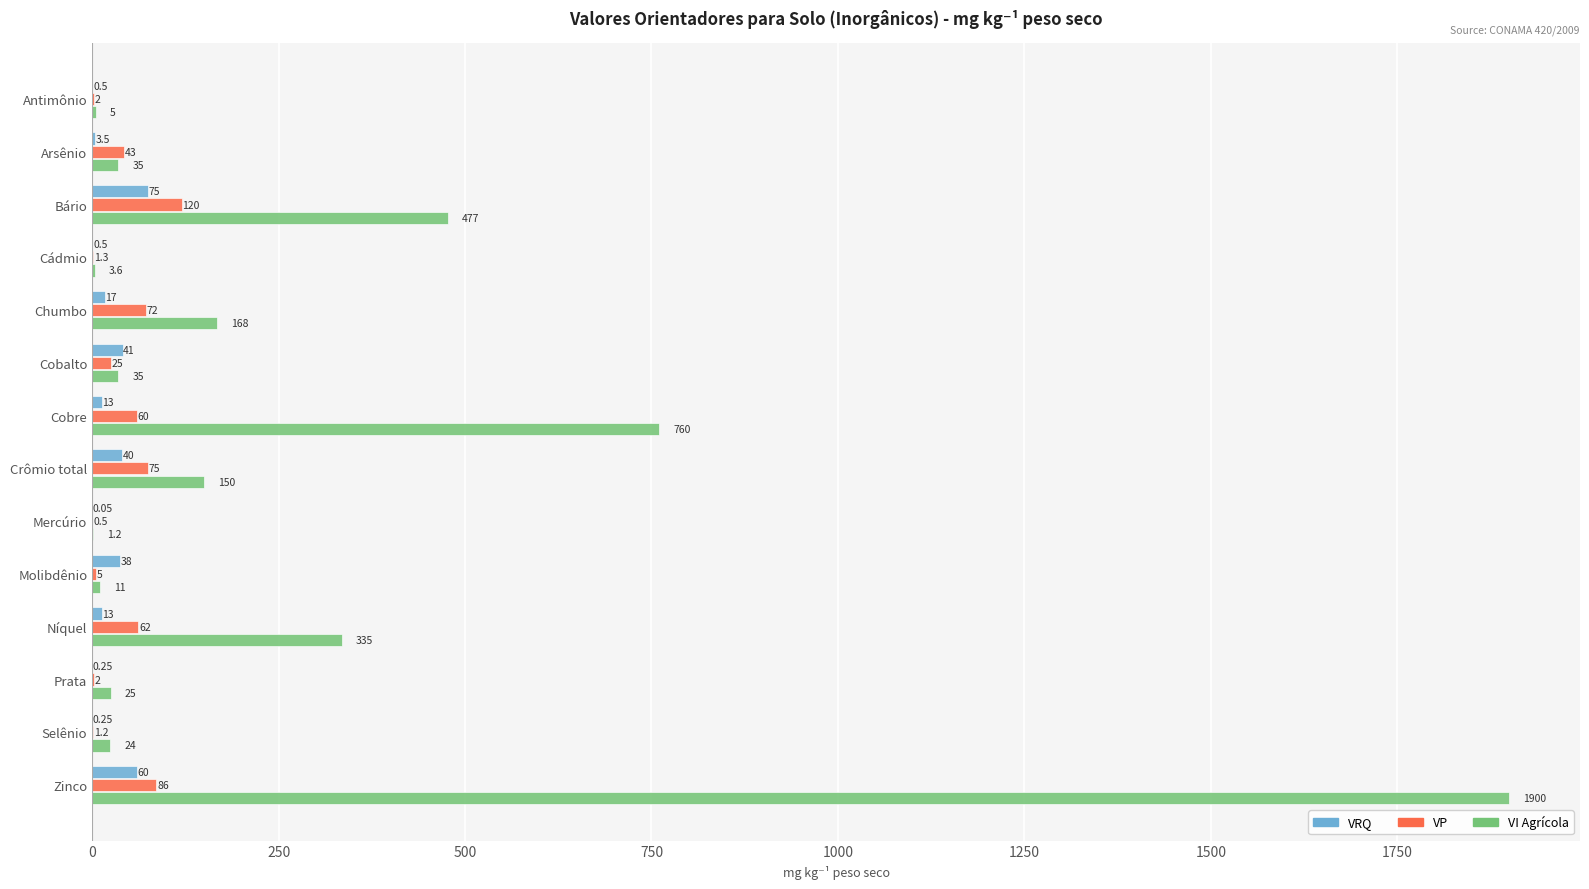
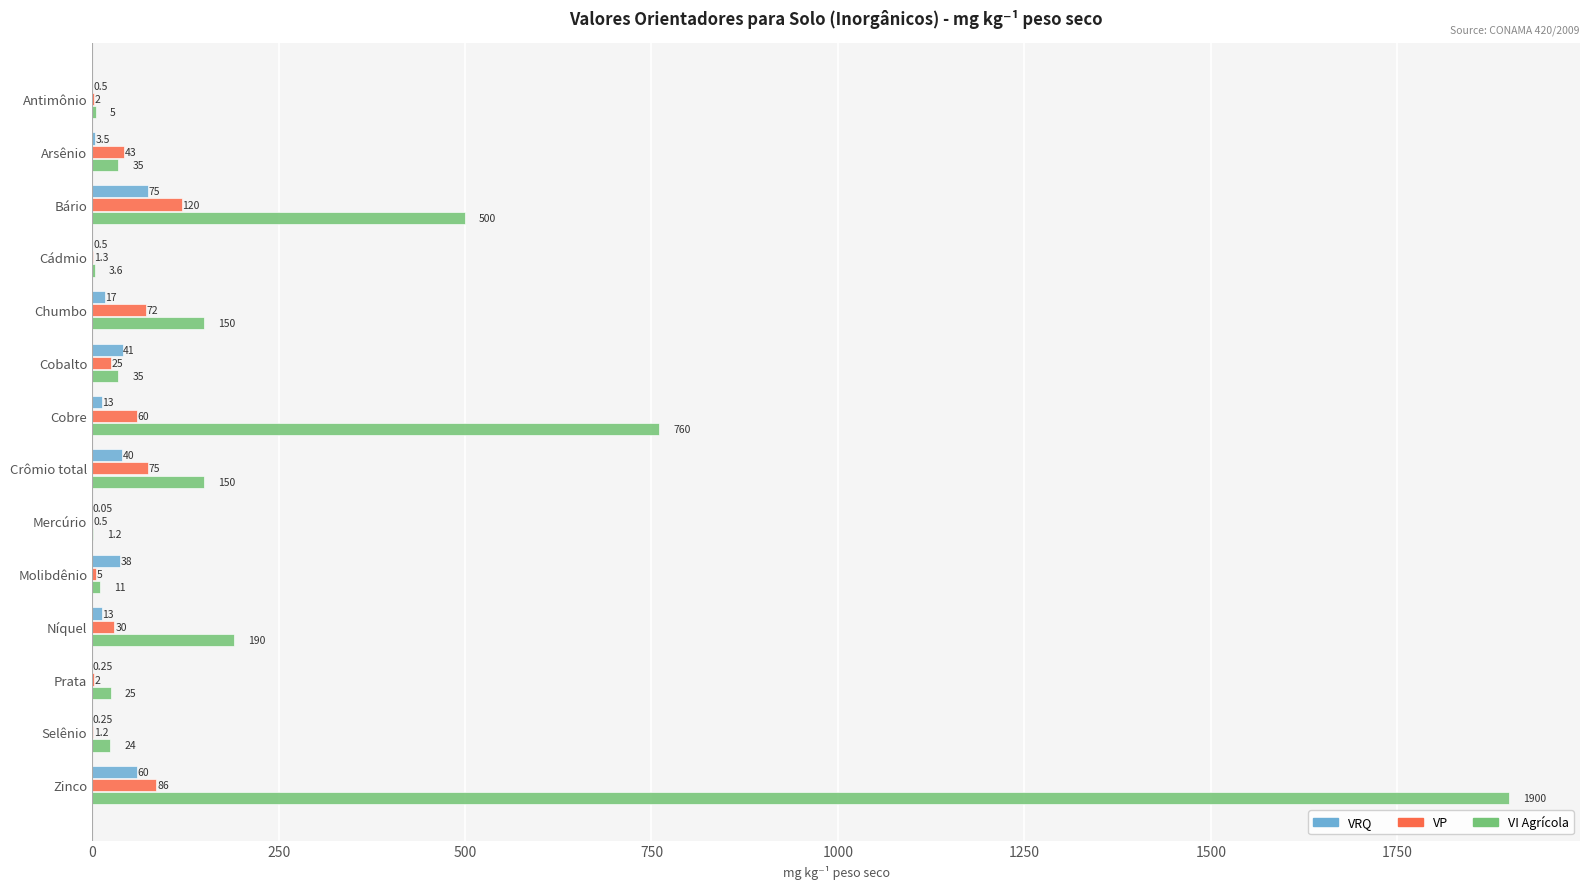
VI Agrícola, Bário: 477 -> 500
VI Agrícola, Chumbo: 168 -> 150
VP, Níquel: 62 -> 30
VI Agrícola, Níquel: 335 -> 190
